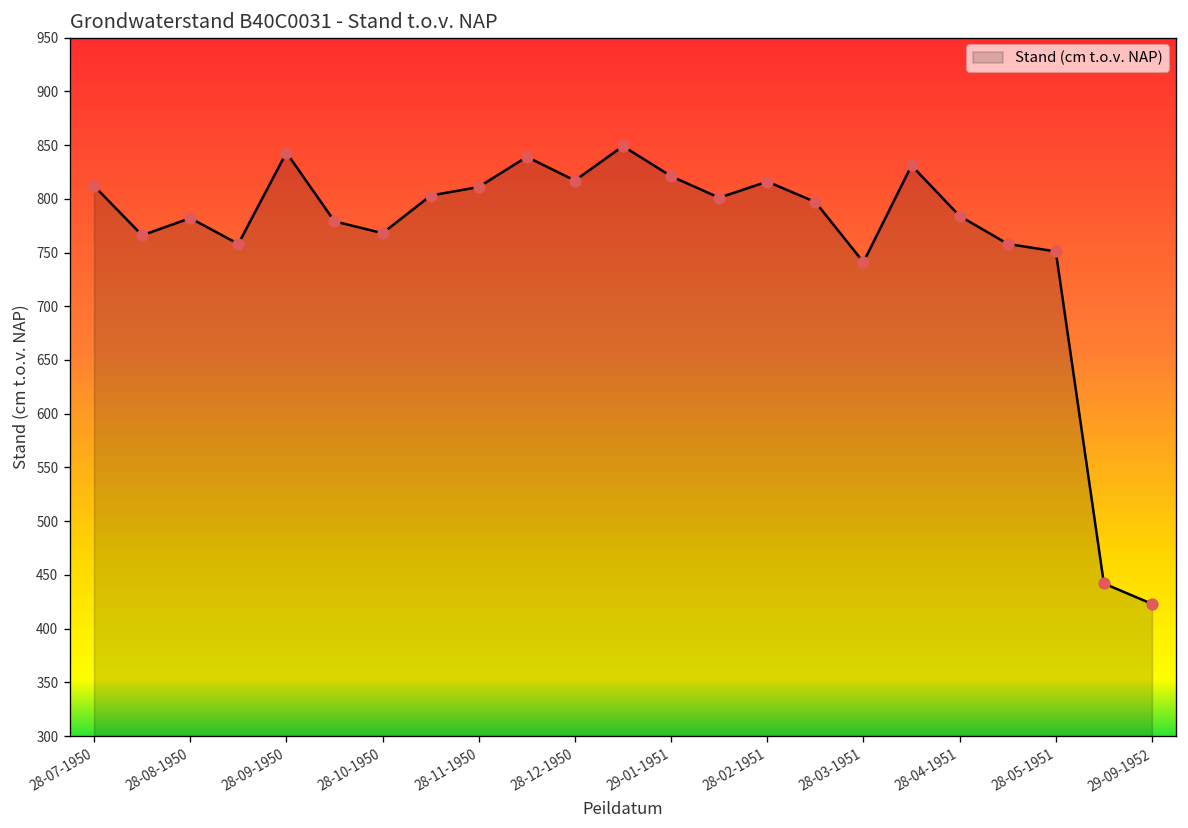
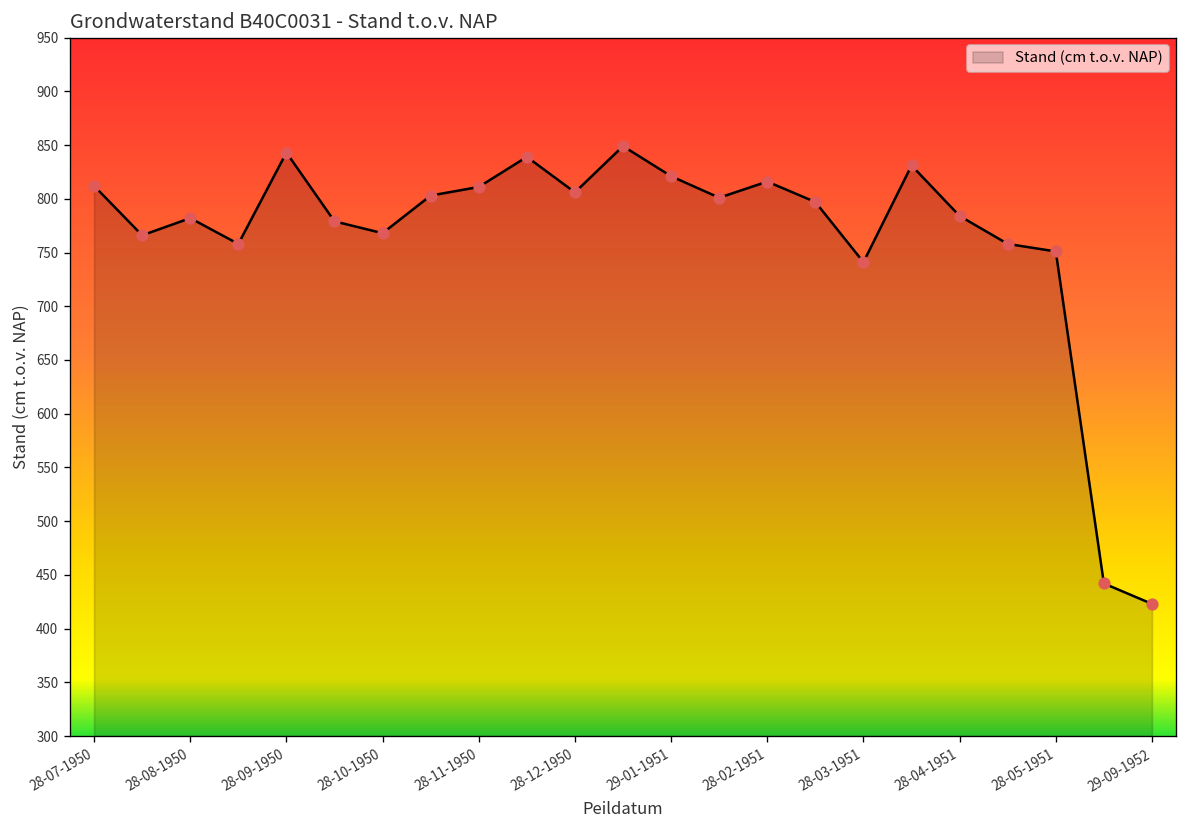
28-12-1950: 820 -> 810
